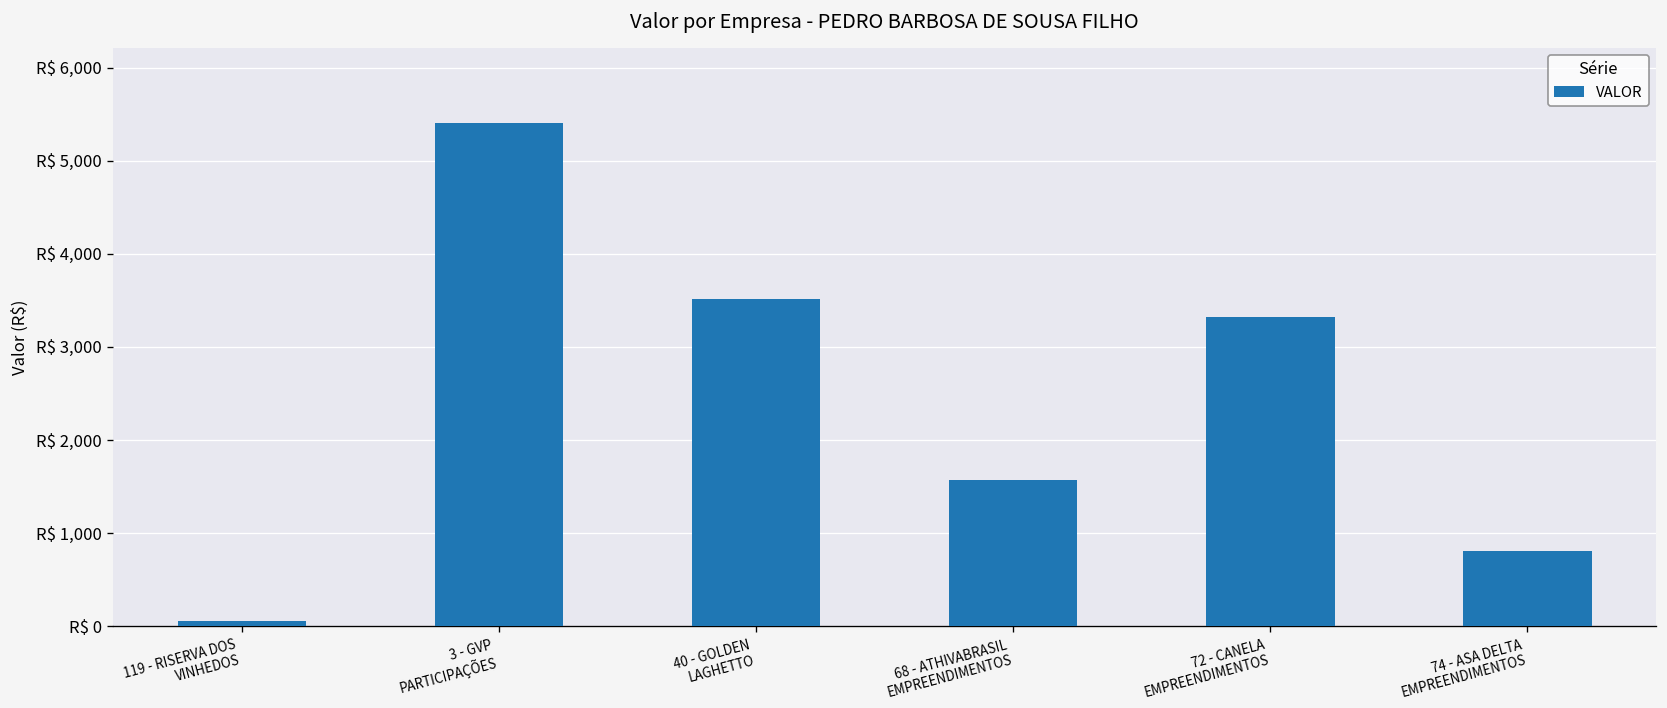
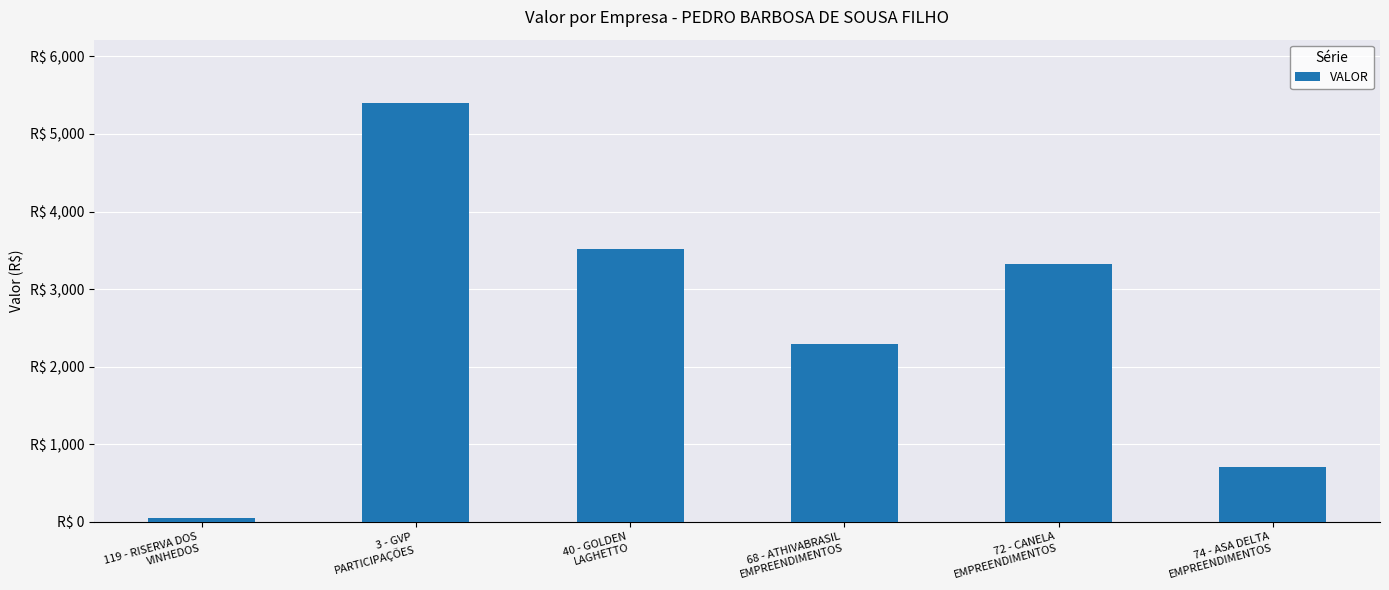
68 - ATHIVABRASIL EMPREENDIMENTOS: R$ 1,600 -> R$ 2,300
74 - ASA DELTA EMPREENDIMENTOS: R$ 800 -> R$ 700
